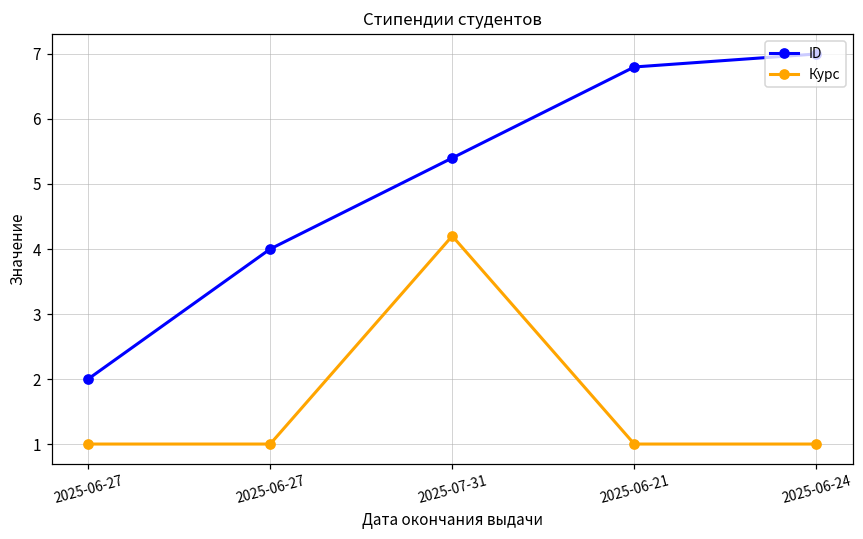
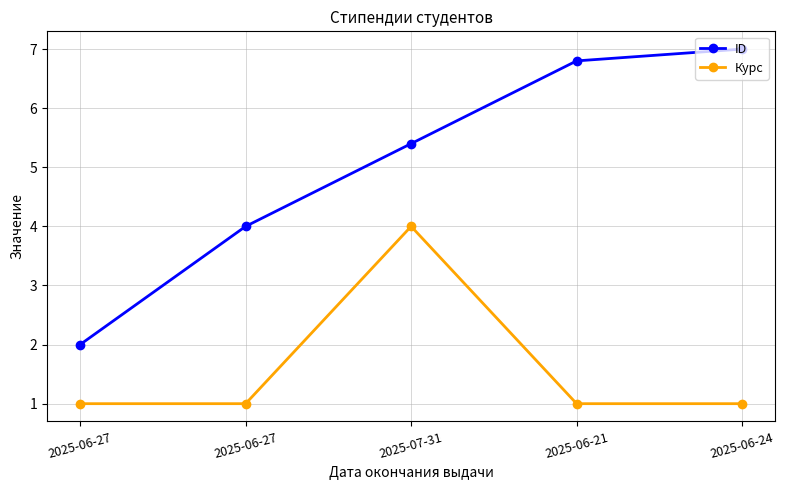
Курс, 2025-07-31: 4.2 -> 4.0
